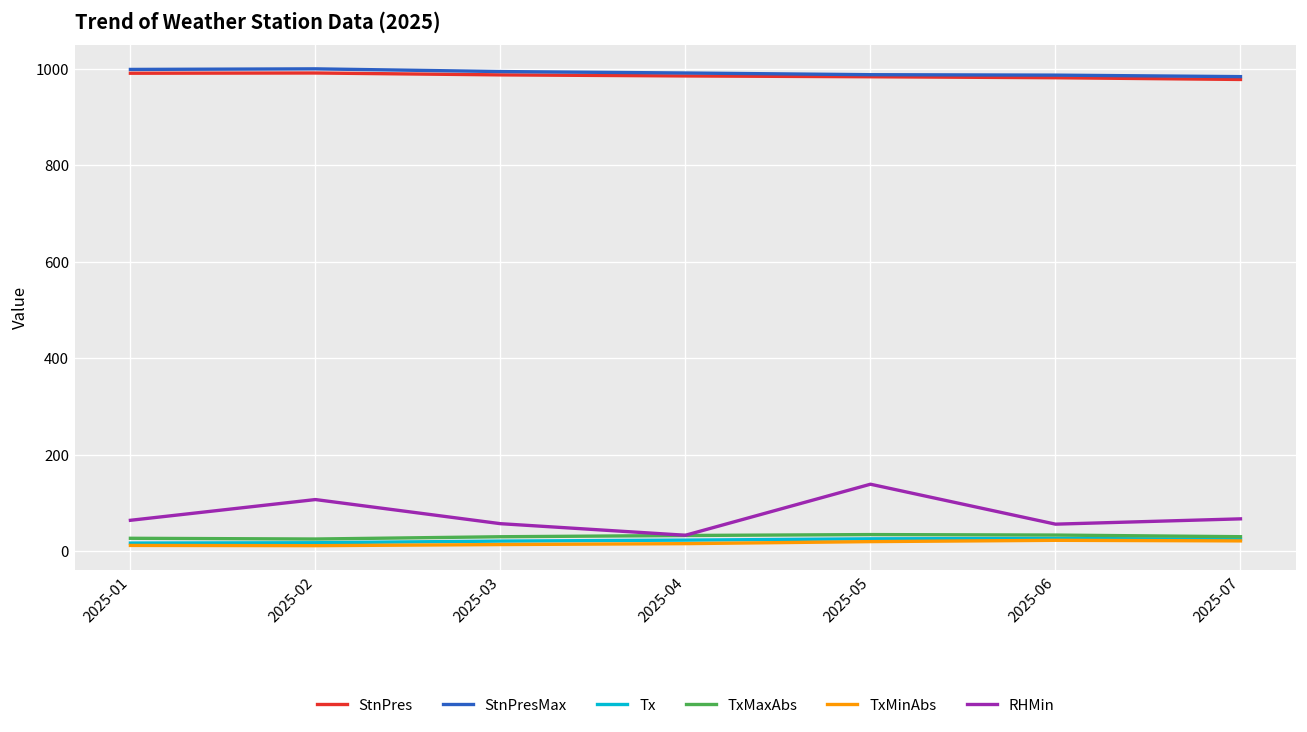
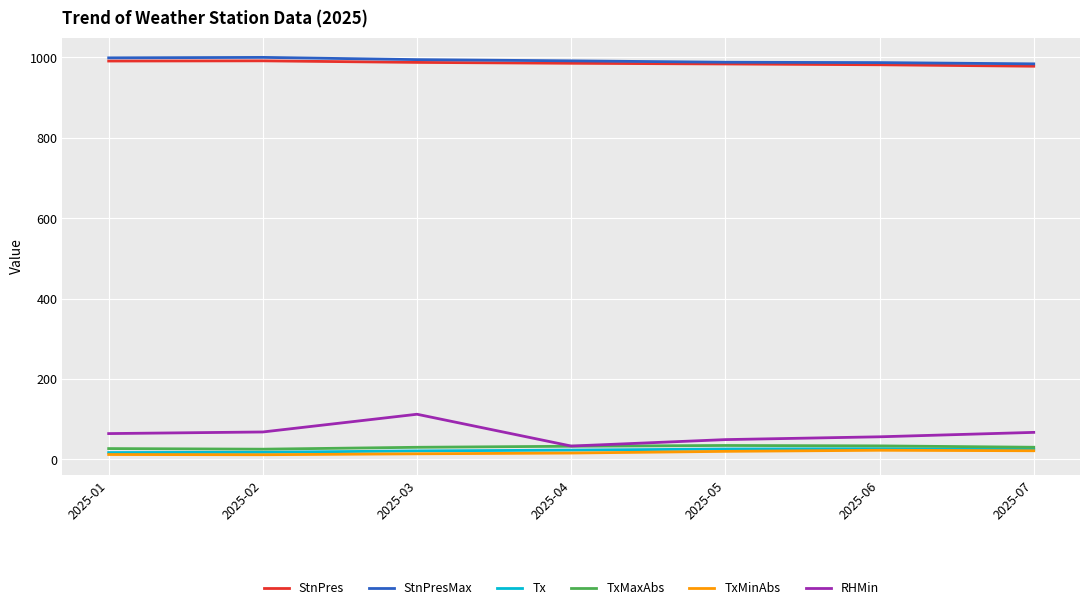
RHMin, 2025-02: 110 -> 70
RHMin, 2025-03: 60 -> 110
RHMin, 2025-05: 140 -> 50
